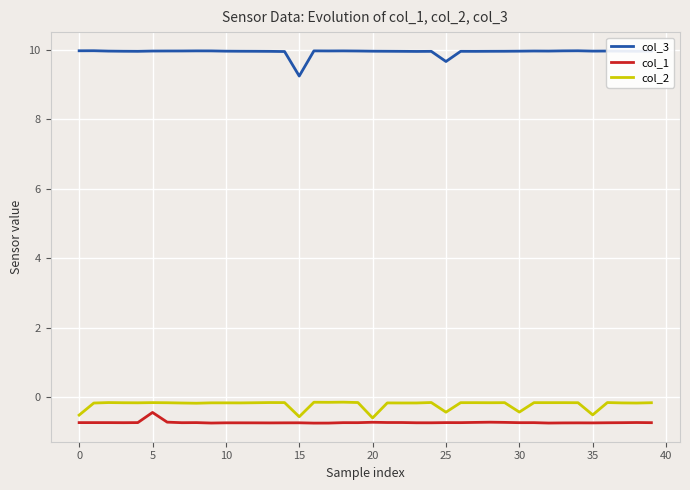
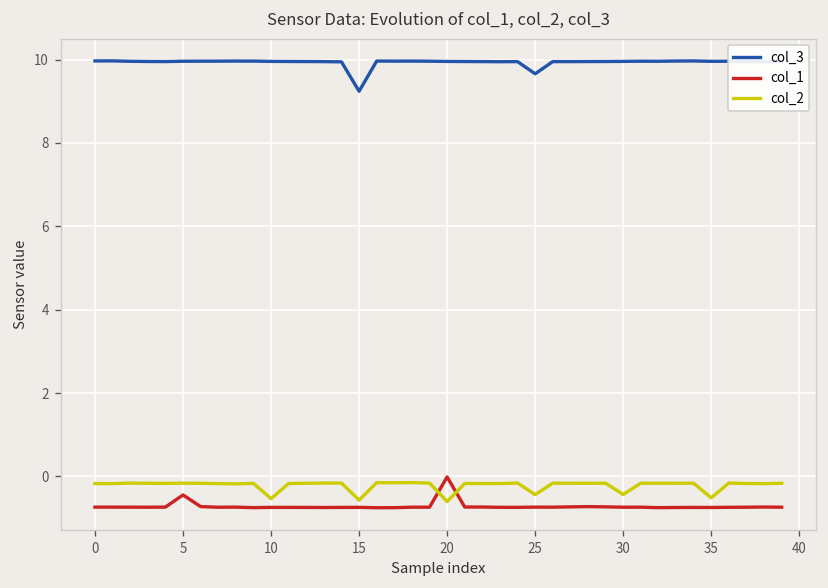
col_2, 0: -0.5 -> -0.2
col_2, 10: -0.2 -> -0.5
col_1, 20: -0.7 -> 0.0
